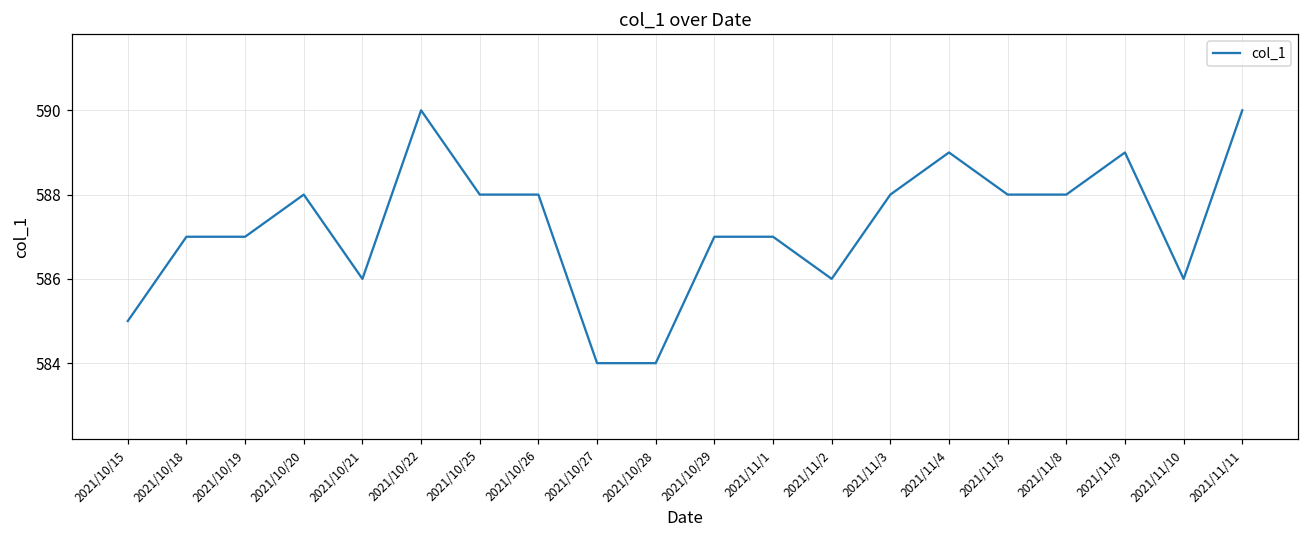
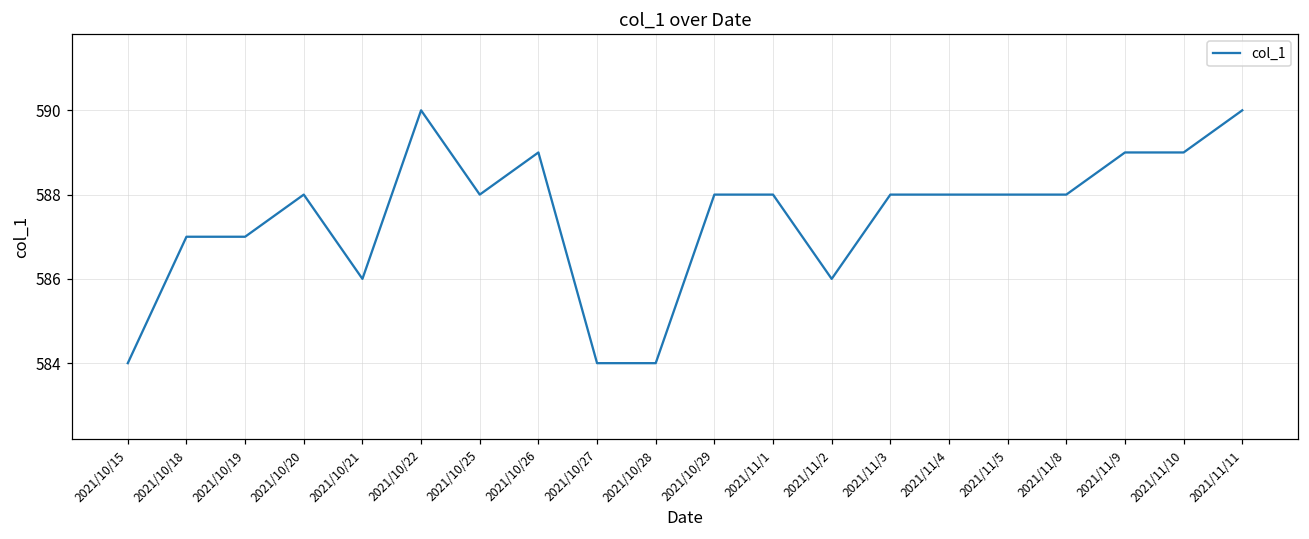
2021/10/15: 585 -> 584
2021/10/26: 588 -> 589
2021/10/29: 587 -> 588
2021/11/1: 587 -> 588
2021/11/4: 589 -> 588
2021/11/10: 586 -> 589
